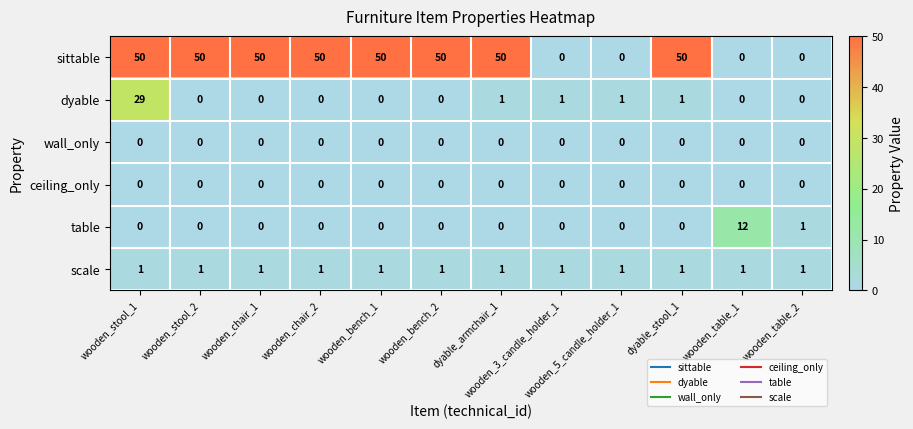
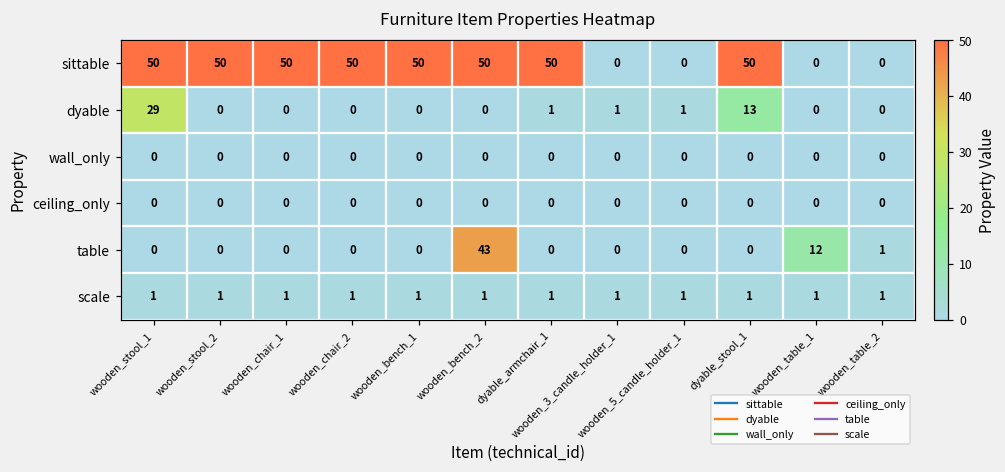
dyable, dyable_stool_1: 1 -> 13
table, wooden_bench_2: 0 -> 43
